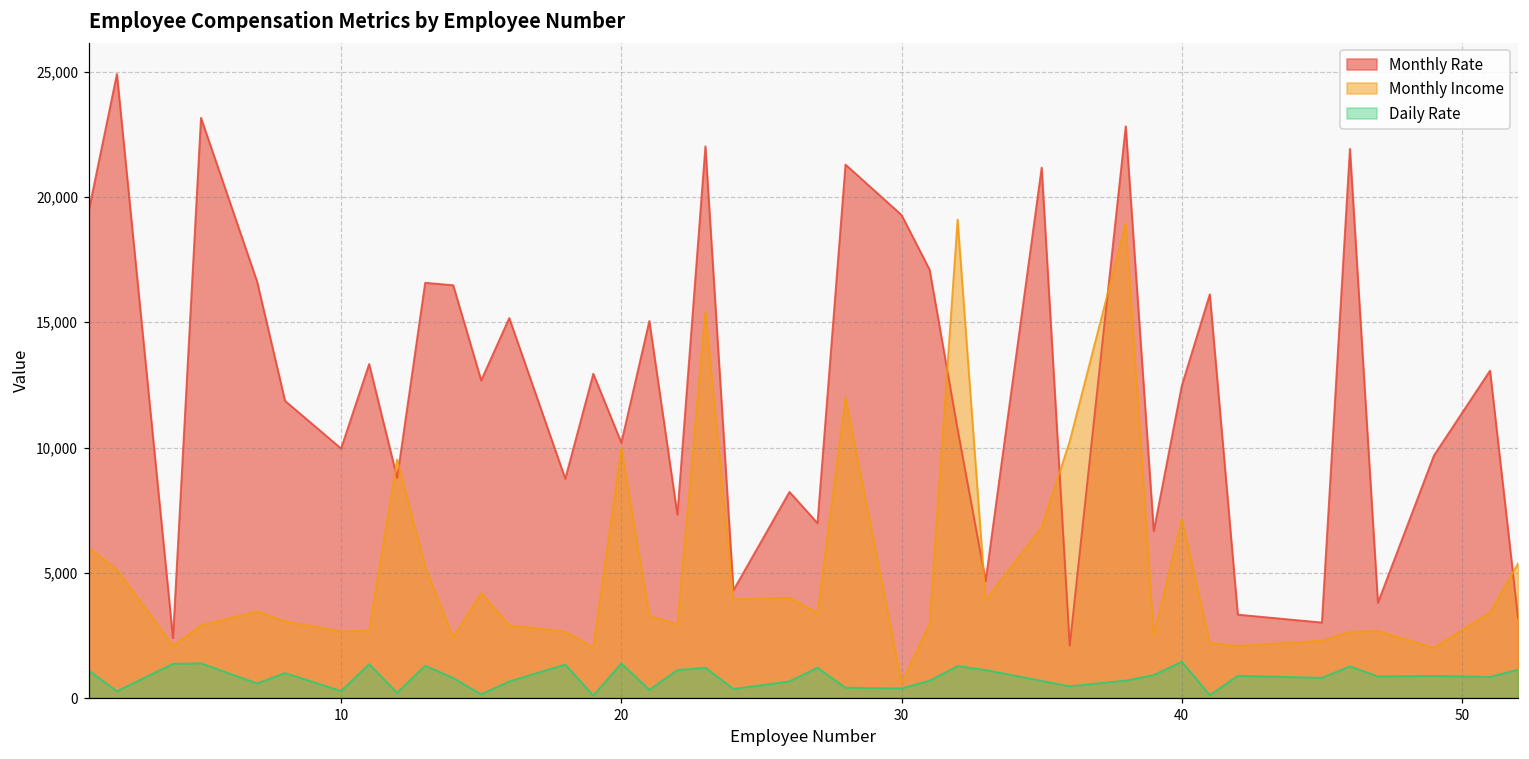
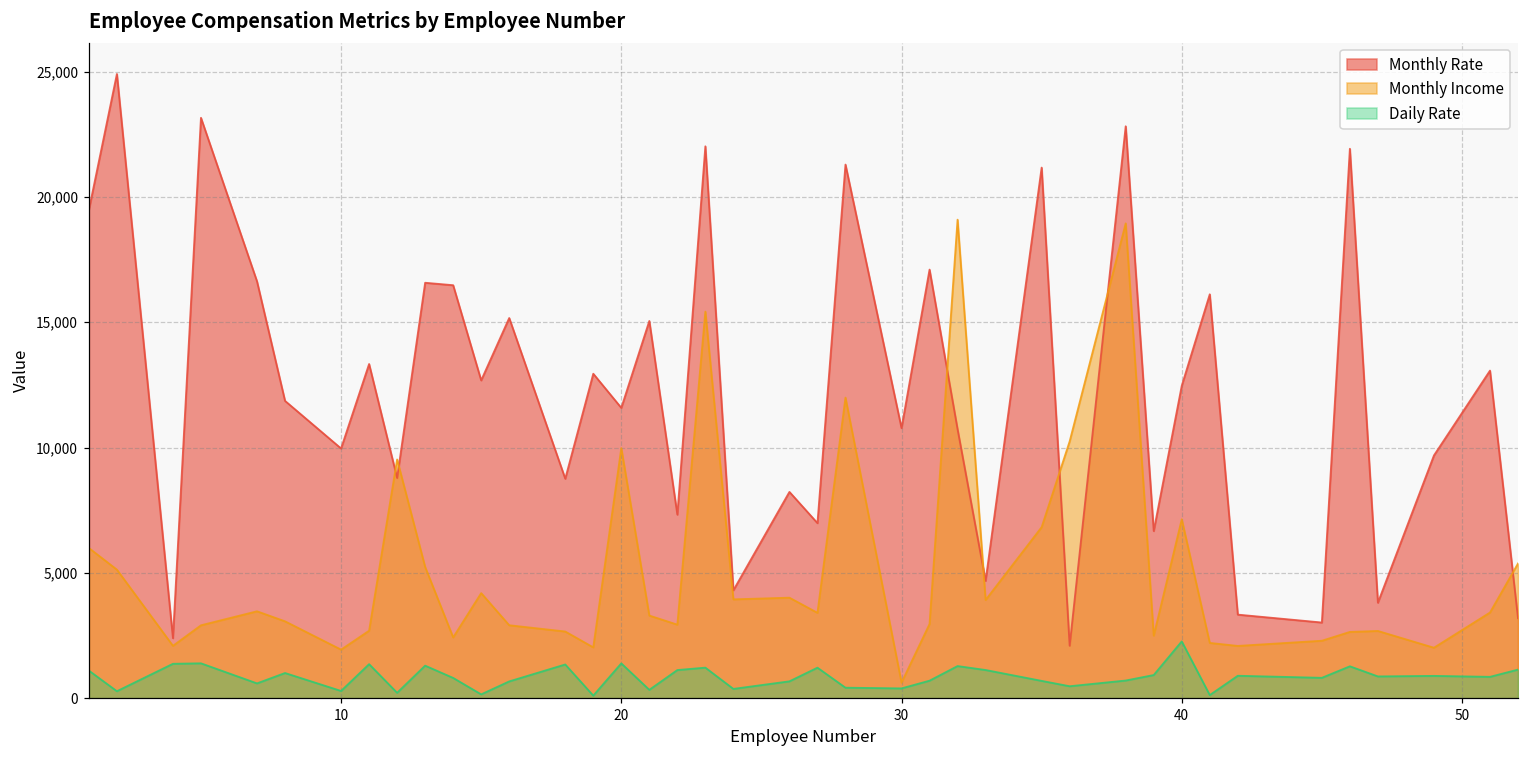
Monthly Income, 10: 2,700 -> 1,900
Monthly Rate, 20: 10,200 -> 11,600
Monthly Rate, 30: 19,300 -> 10,800
Daily Rate, 40: 1,500 -> 2,300
